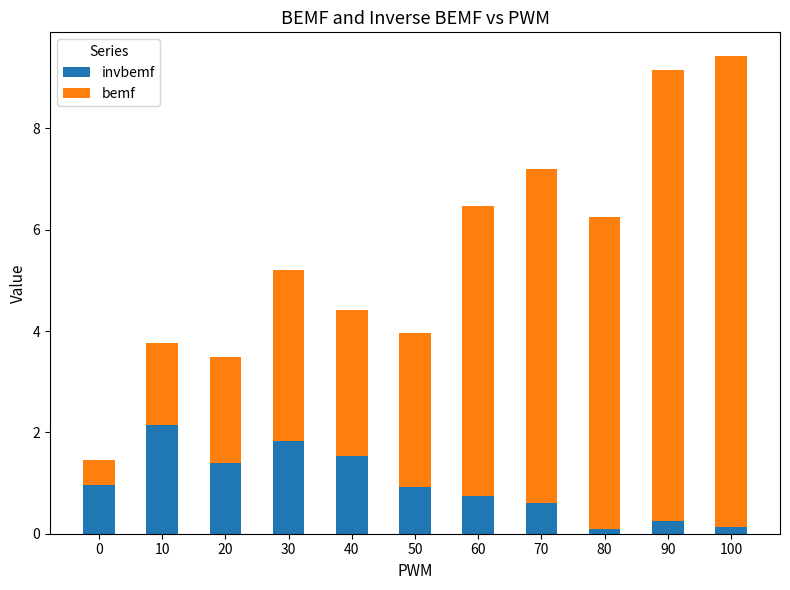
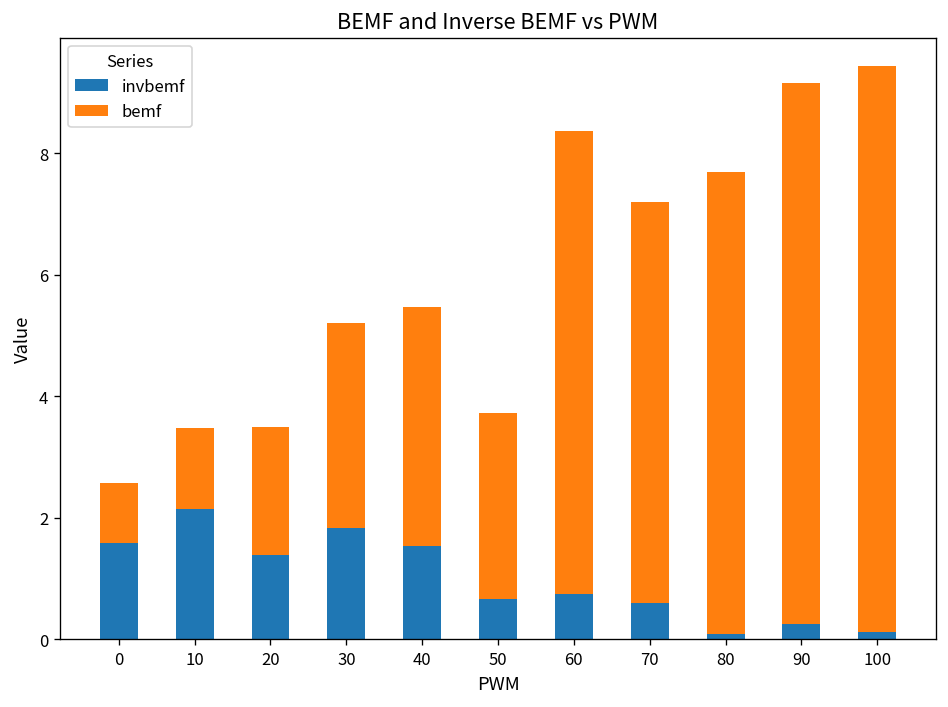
invbemf, 0: 1.0 -> 1.6
bemf, 0: 0.5 -> 1.0
bemf, 10: 1.6 -> 1.3
bemf, 40: 2.9 -> 3.9
invbemf, 50: 0.9 -> 0.7
bemf, 60: 5.7 -> 7.6
bemf, 80: 6.2 -> 7.6
